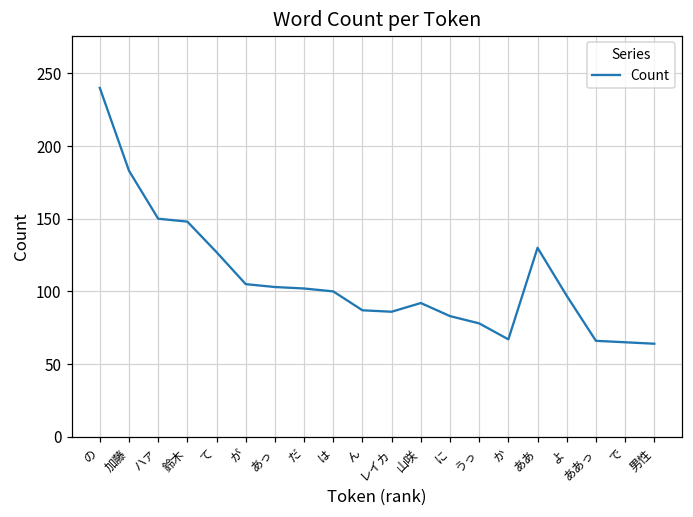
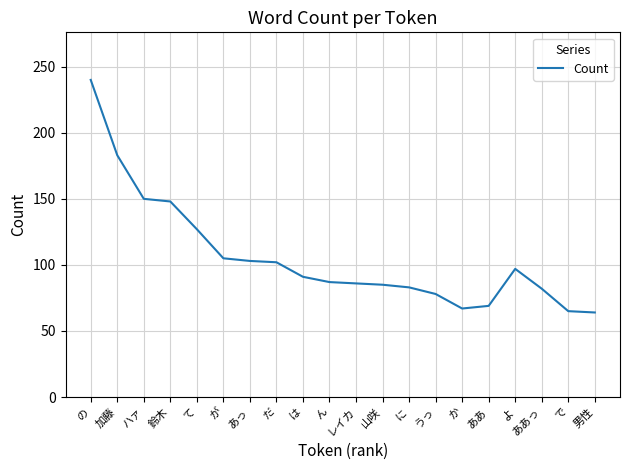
は: 100 -> 91
山咲: 92 -> 85
ああ: 130 -> 69
ああっ: 66 -> 82
